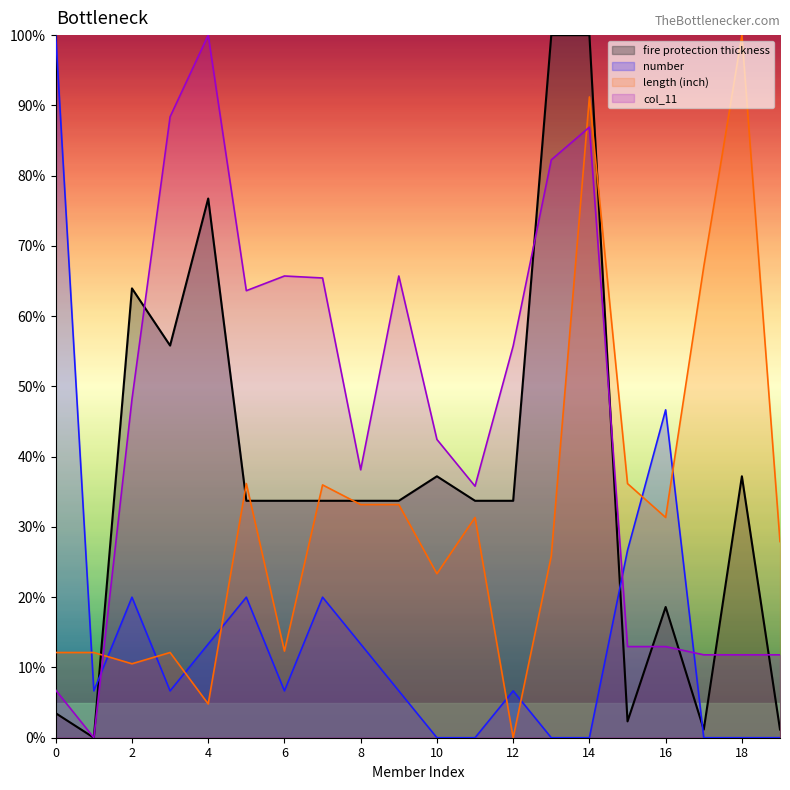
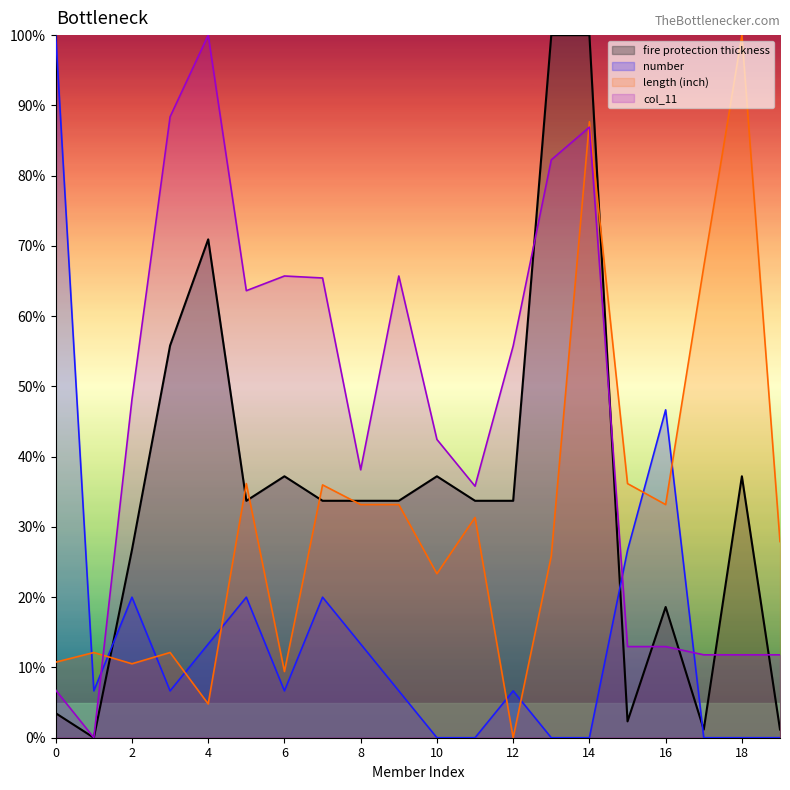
length (inch), 0: 12% -> 11%
fire protection thickness, 2: 64% -> 27%
fire protection thickness, 4: 77% -> 71%
fire protection thickness, 6: 34% -> 37%
length (inch), 6: 12% -> 9%
length (inch), 14: 91% -> 88%
length (inch), 16: 31% -> 33%
